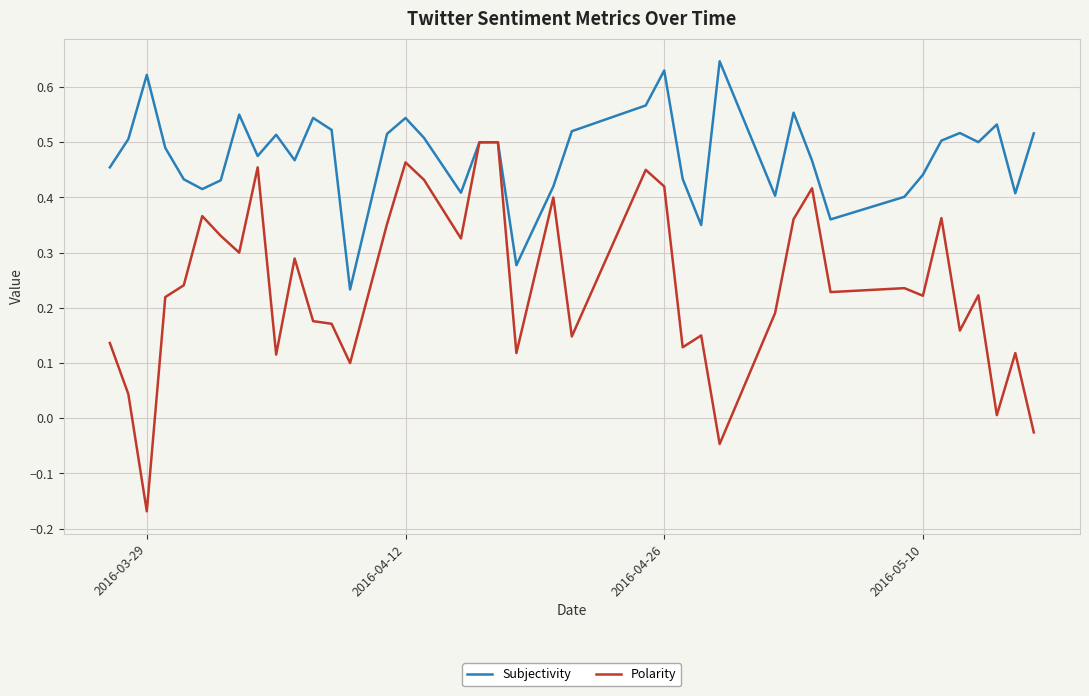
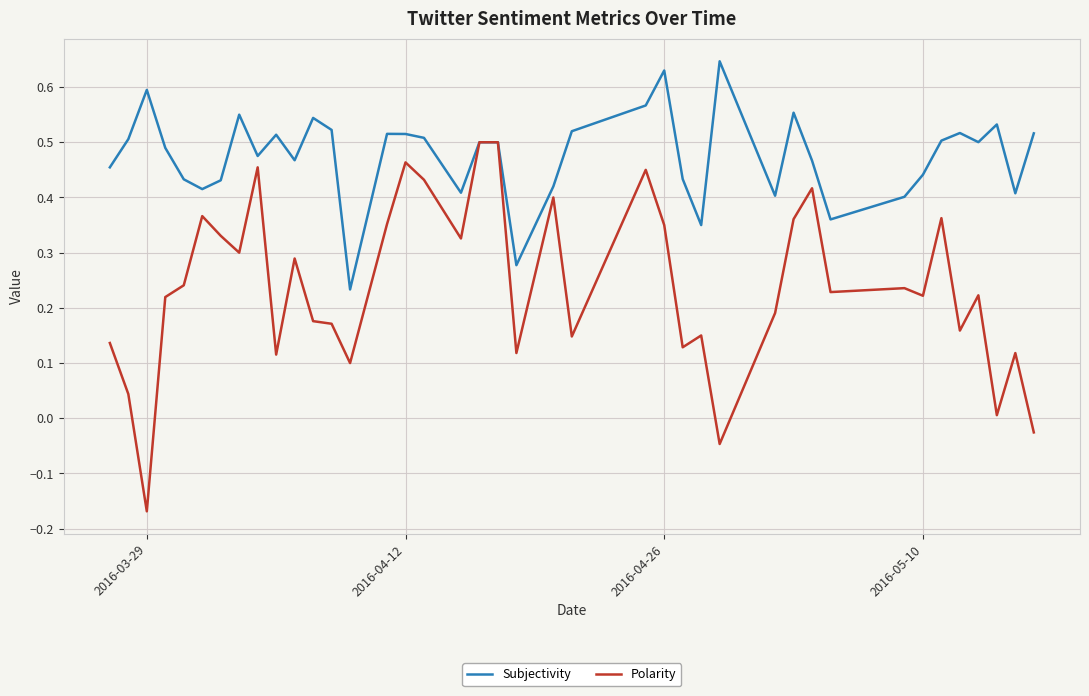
Subjectivity, 2016-03-29: 0.62 -> 0.59
Subjectivity, 2016-04-12: 0.54 -> 0.52
Polarity, 2016-04-26: 0.42 -> 0.35
